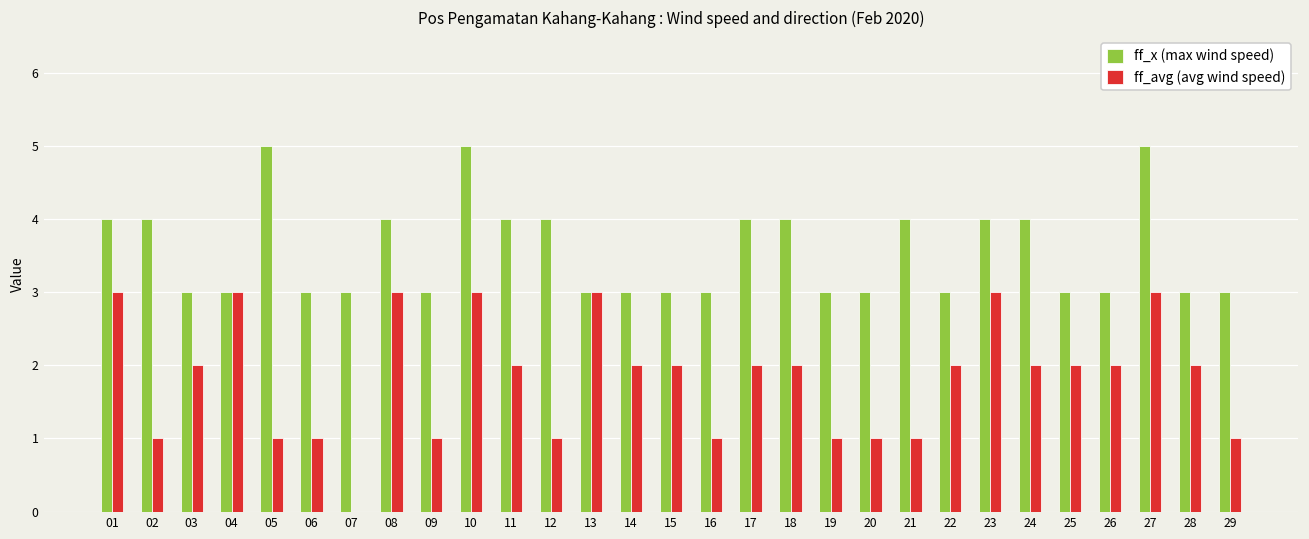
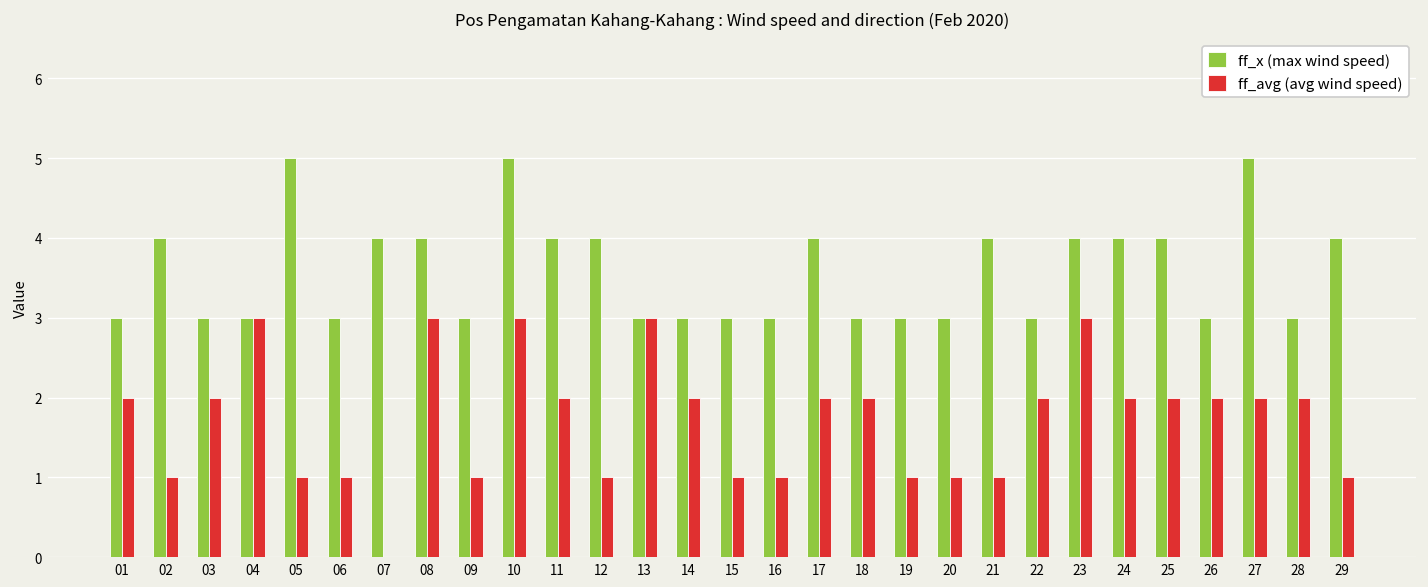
ff_x (max wind speed), 01: 4 -> 3
ff_avg (avg wind speed), 01: 3 -> 2
ff_x (max wind speed), 07: 3 -> 4
ff_avg (avg wind speed), 15: 2 -> 1
ff_x (max wind speed), 18: 4 -> 3
ff_x (max wind speed), 25: 3 -> 4
ff_avg (avg wind speed), 27: 3 -> 2
ff_x (max wind speed), 29: 3 -> 4
